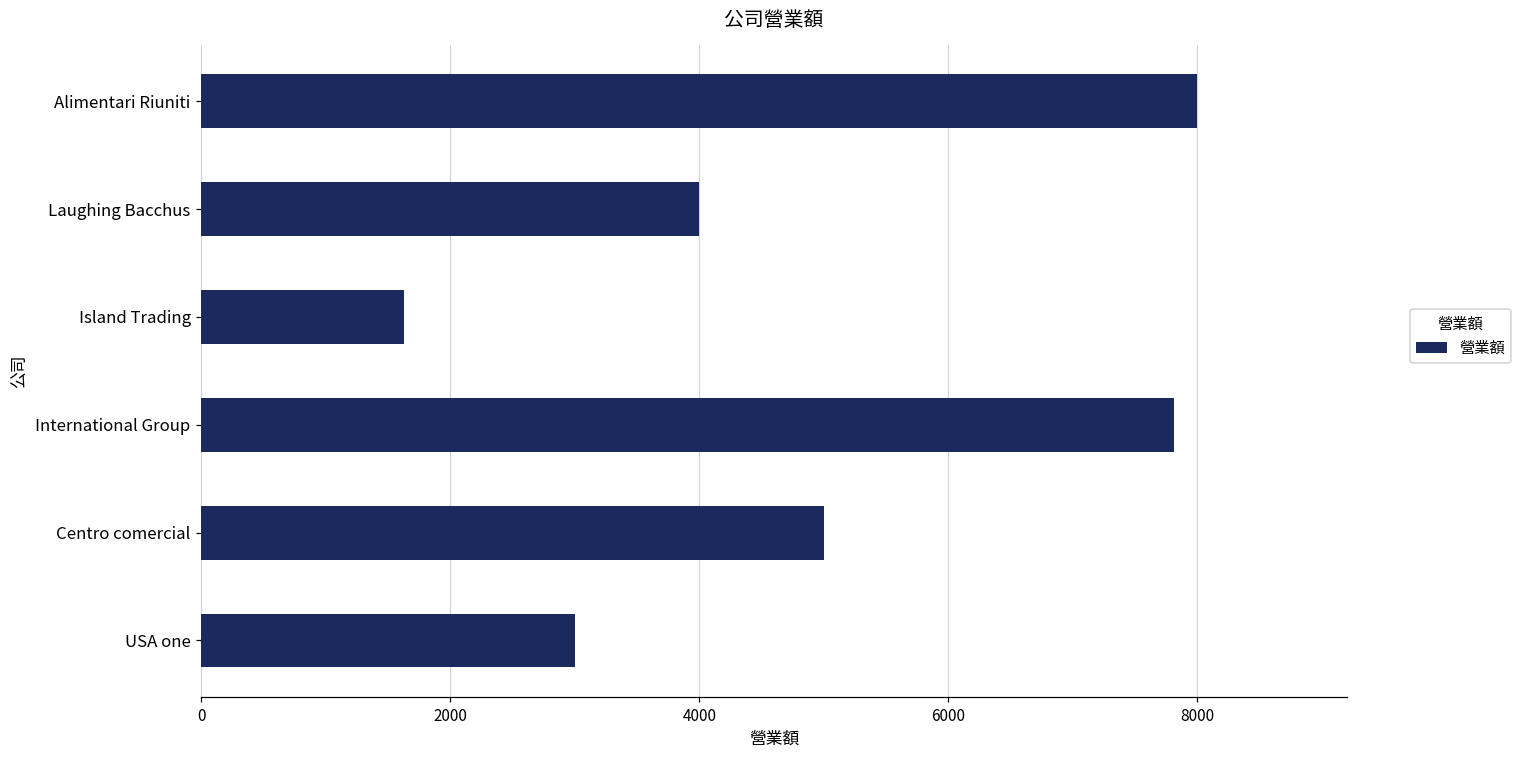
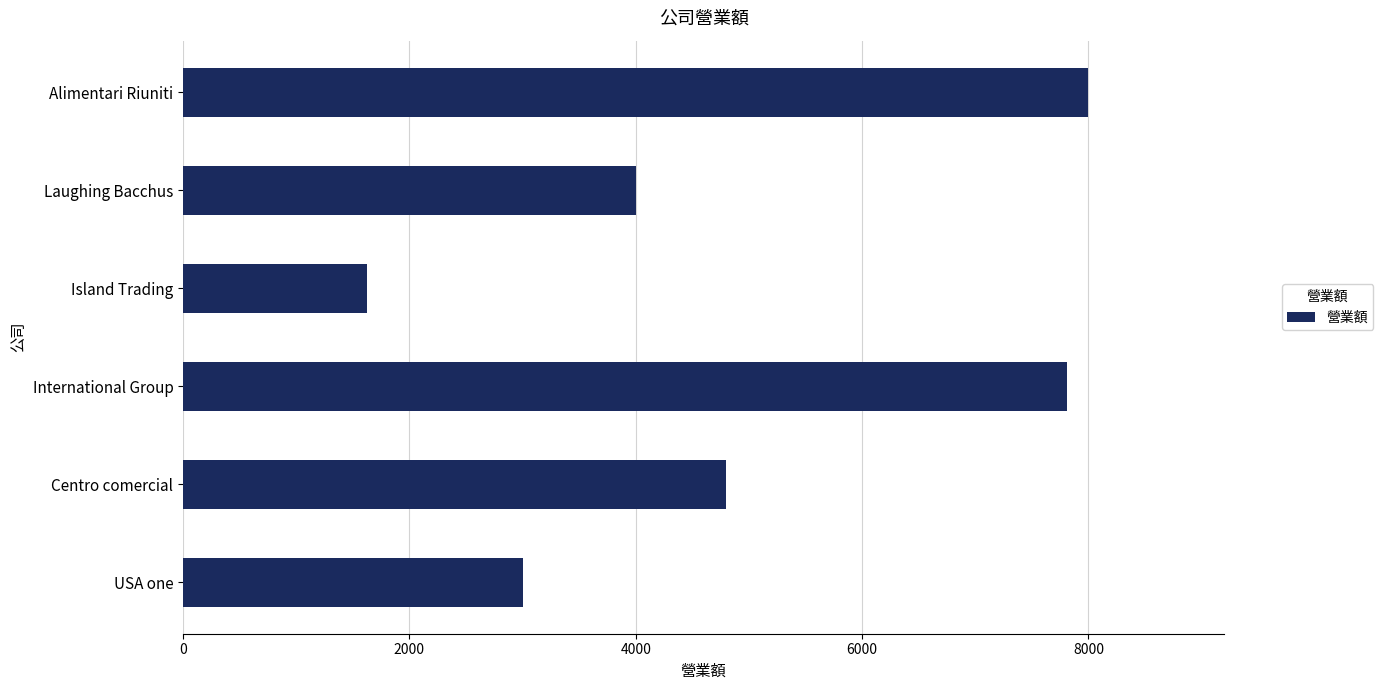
Centro comercial: 5000 -> 4800
